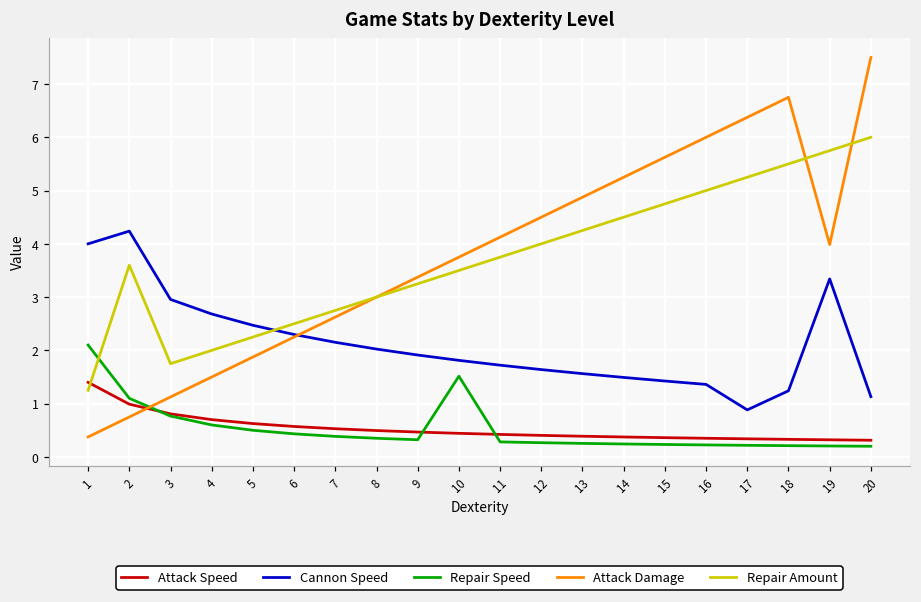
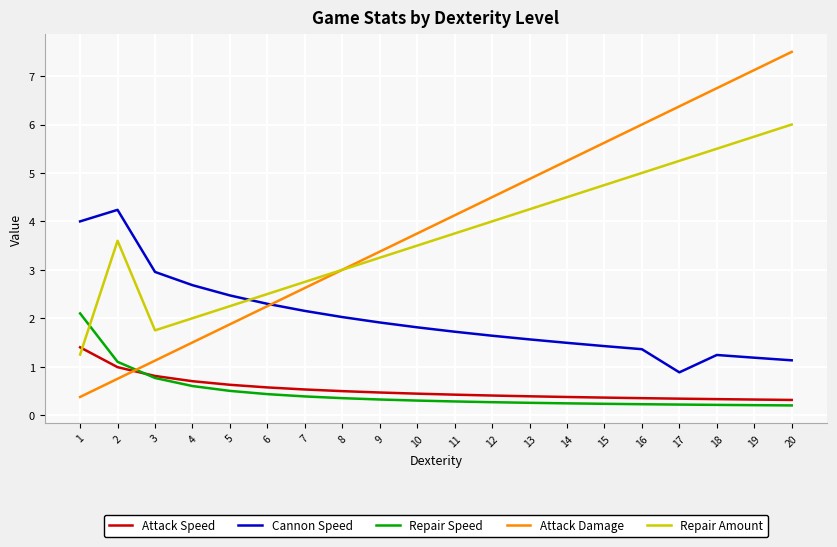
Repair Speed, 10: 1.5 -> 0.3
Cannon Speed, 19: 3.3 -> 1.2
Attack Damage, 19: 4.0 -> 7.1
